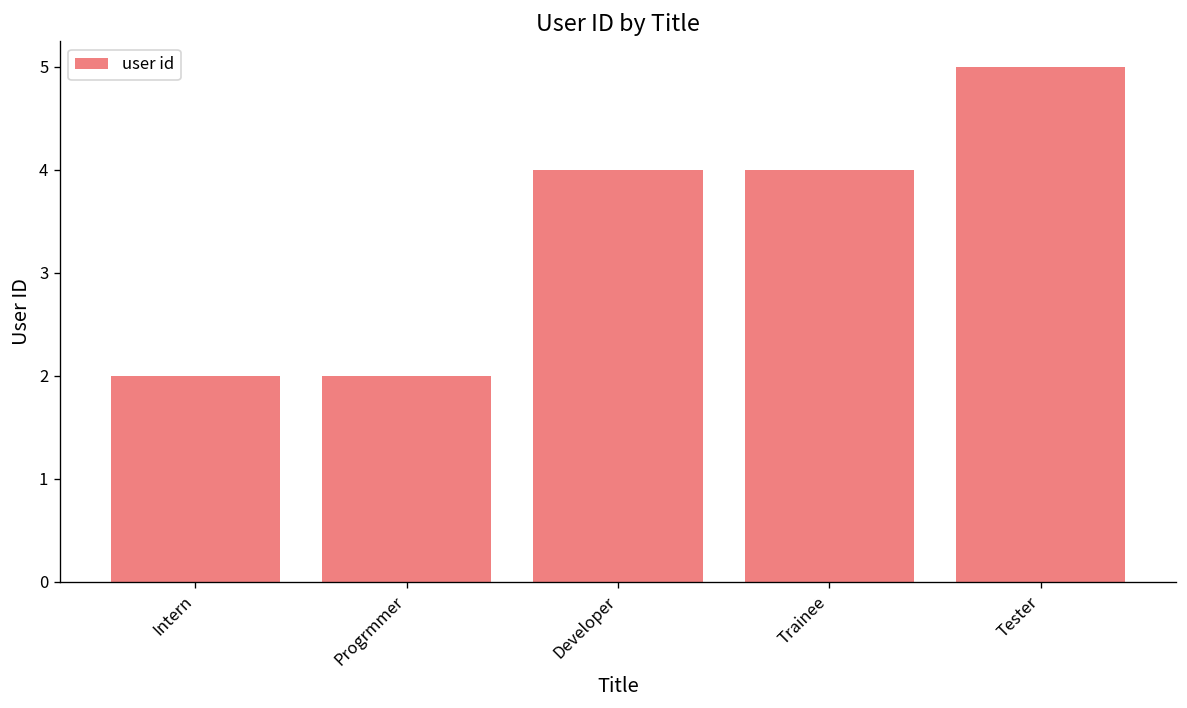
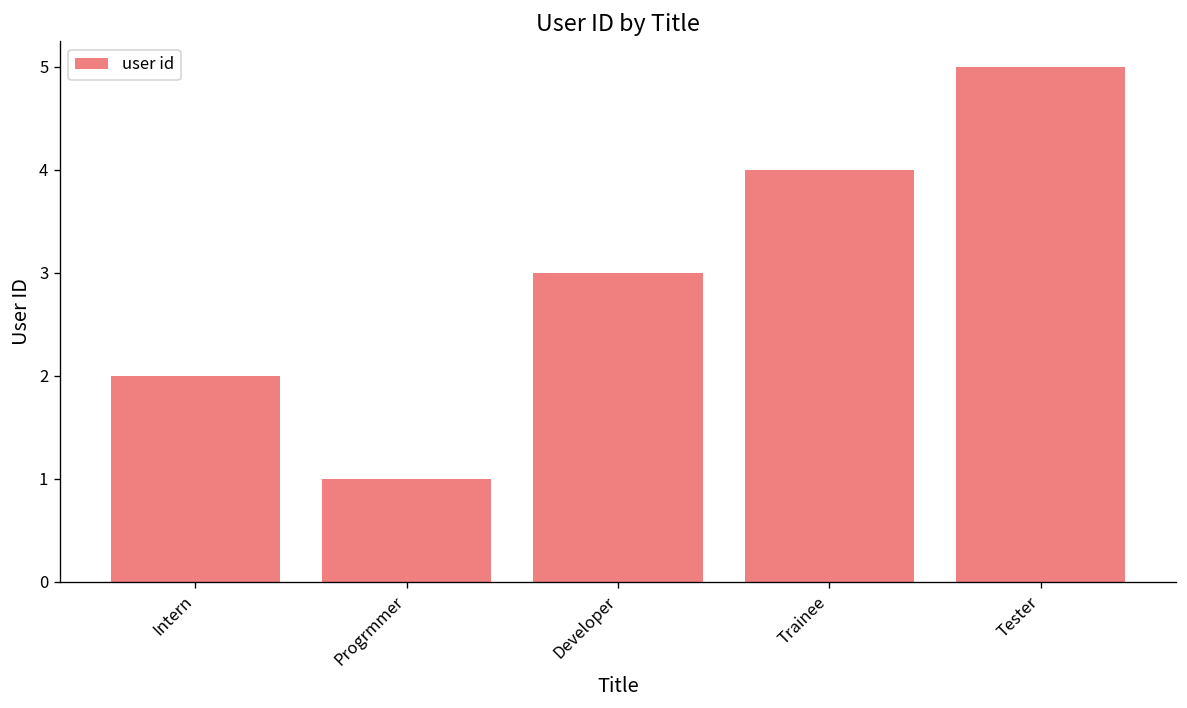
Progrmmer: 2 -> 1
Developer: 4 -> 3
